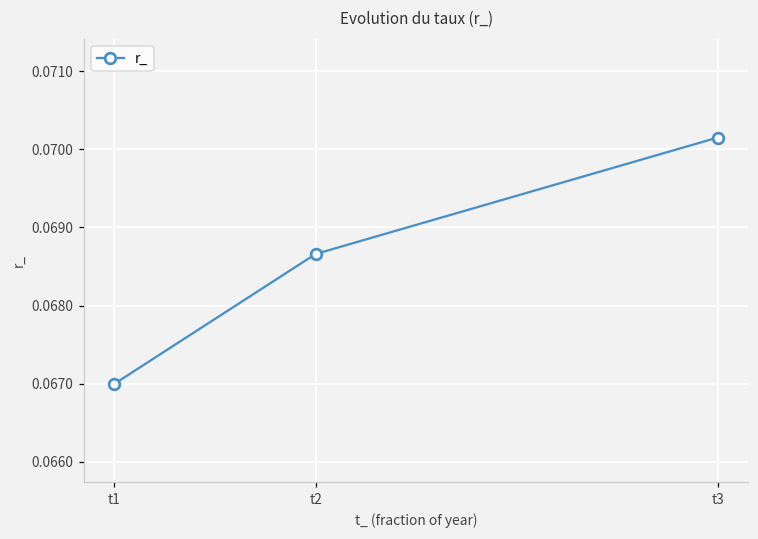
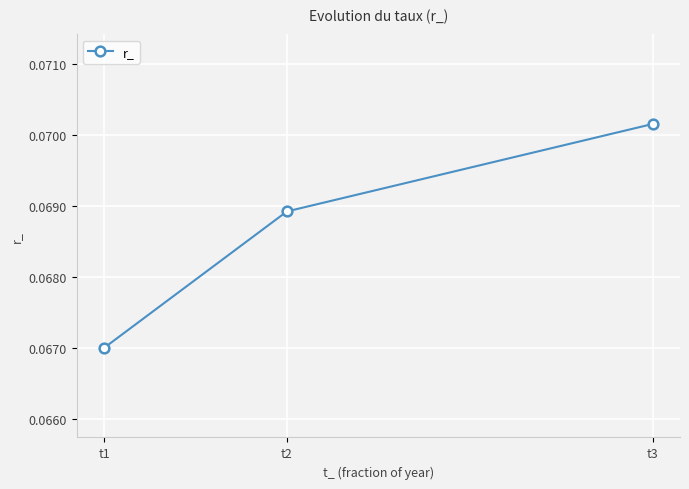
t2: 0.0687 -> 0.0689
